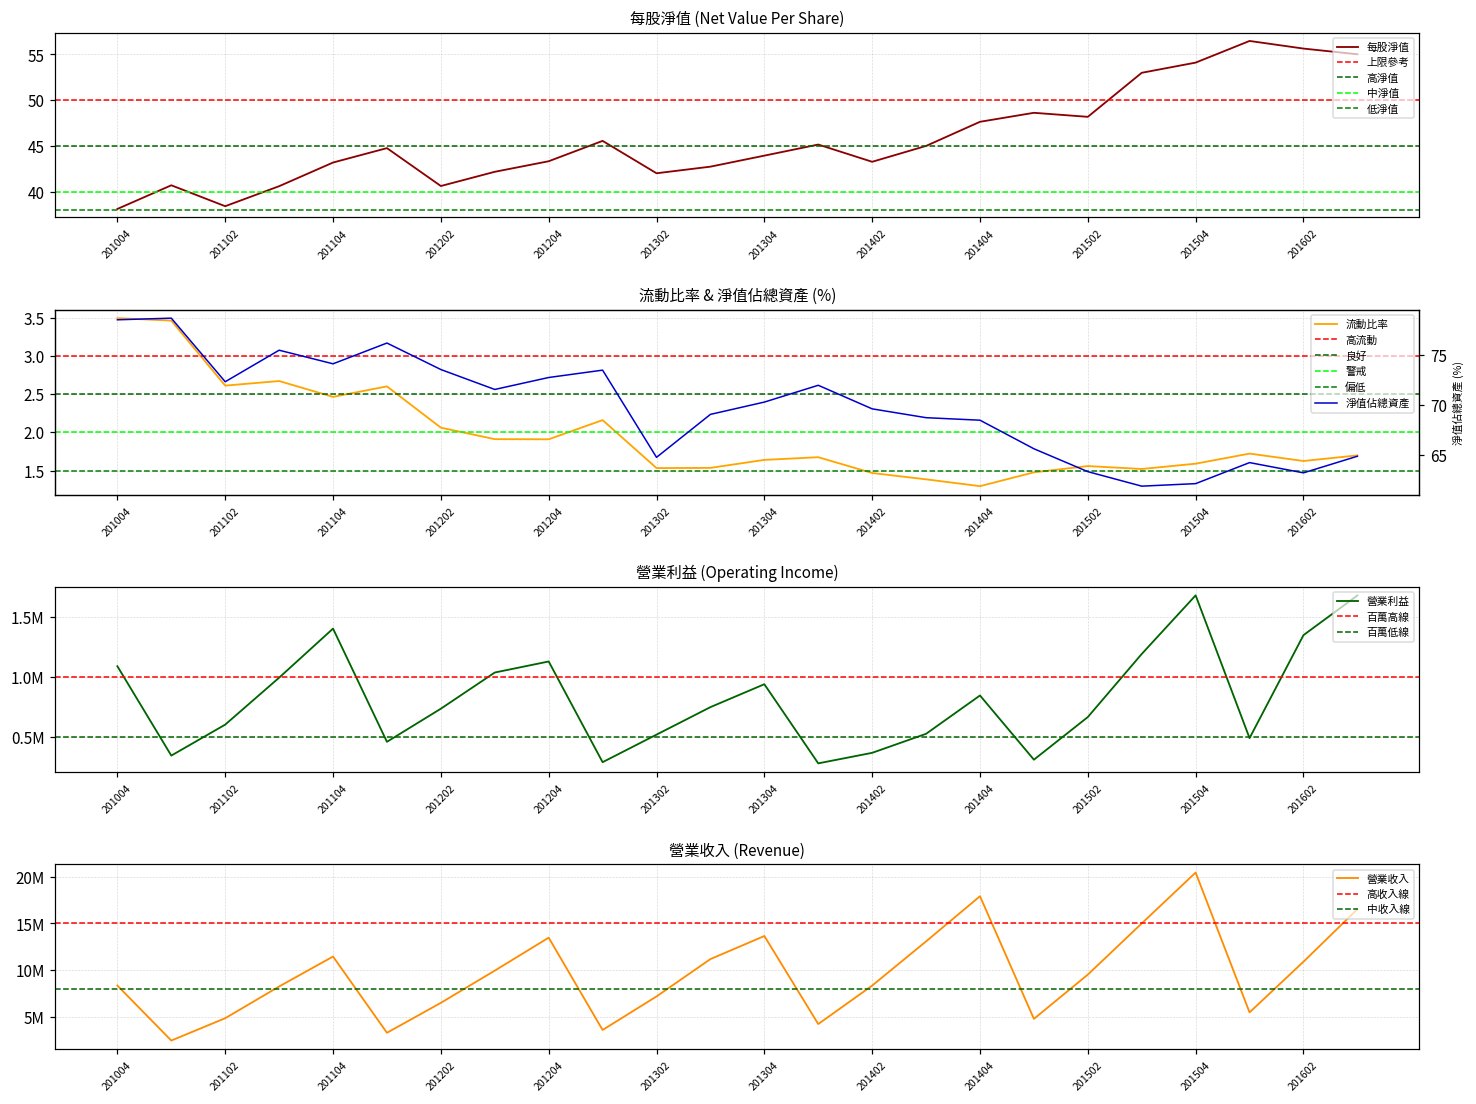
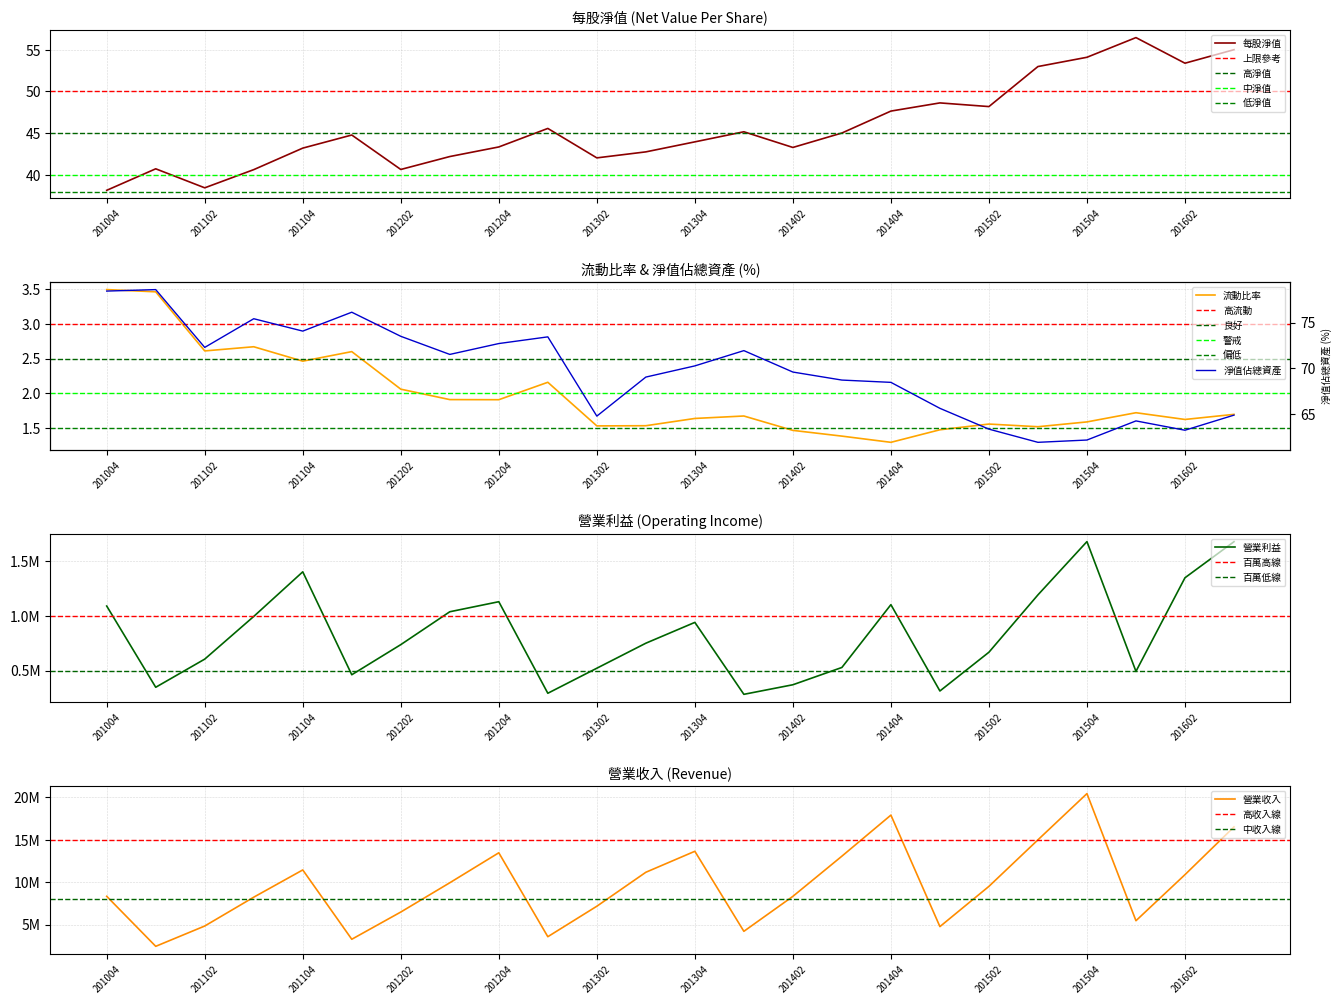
每股淨值 (Net Value Per Share), 201602: 56 -> 53
營業利益 (Operating Income), 201404: 850000 -> 1100000
